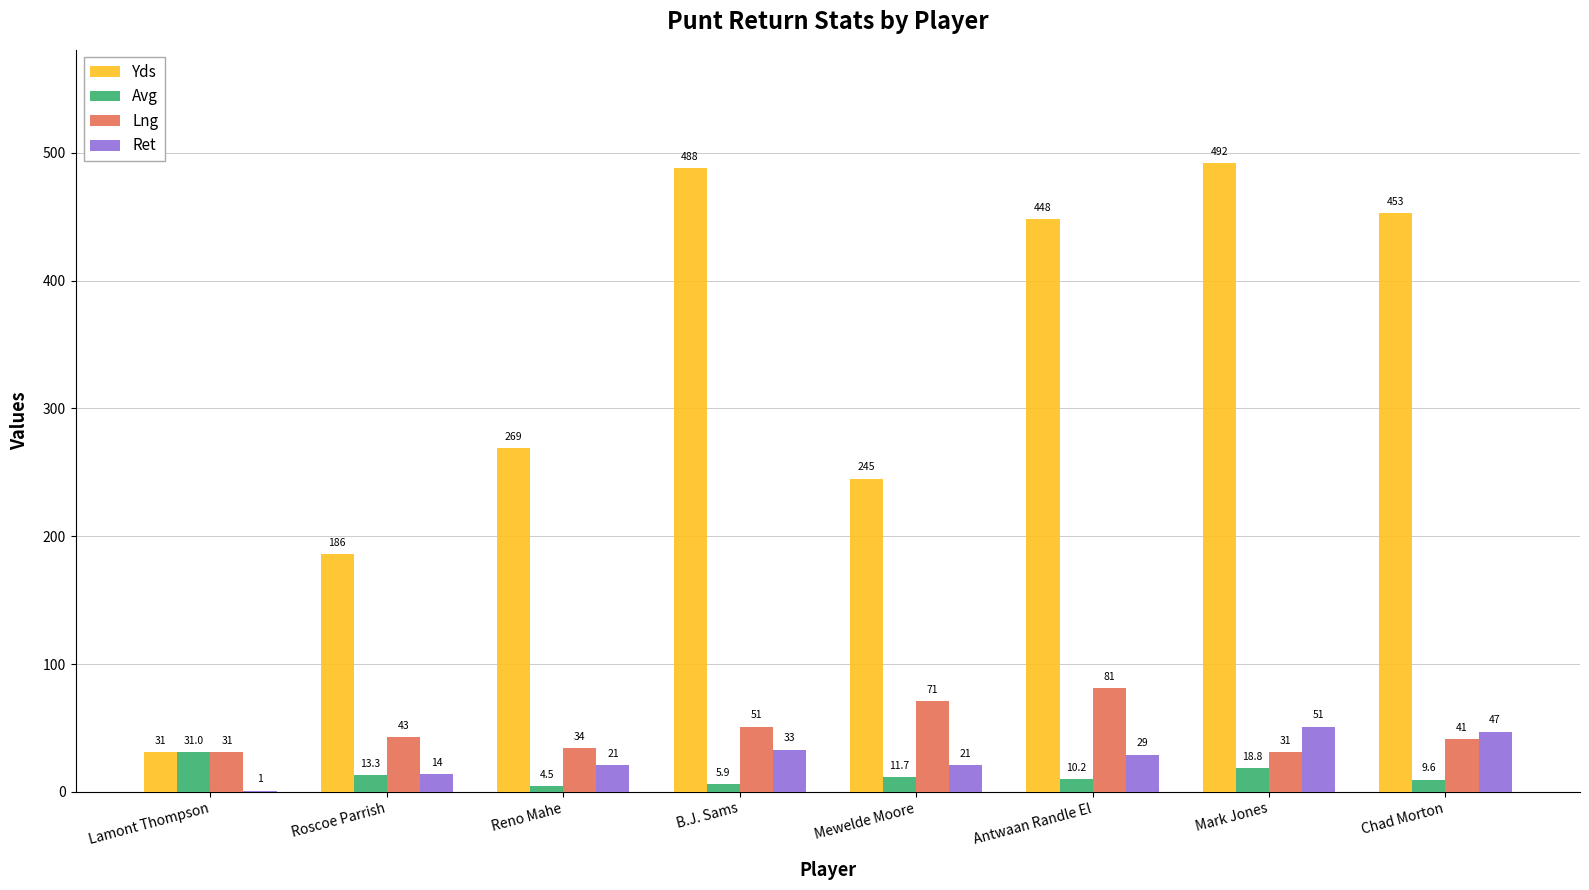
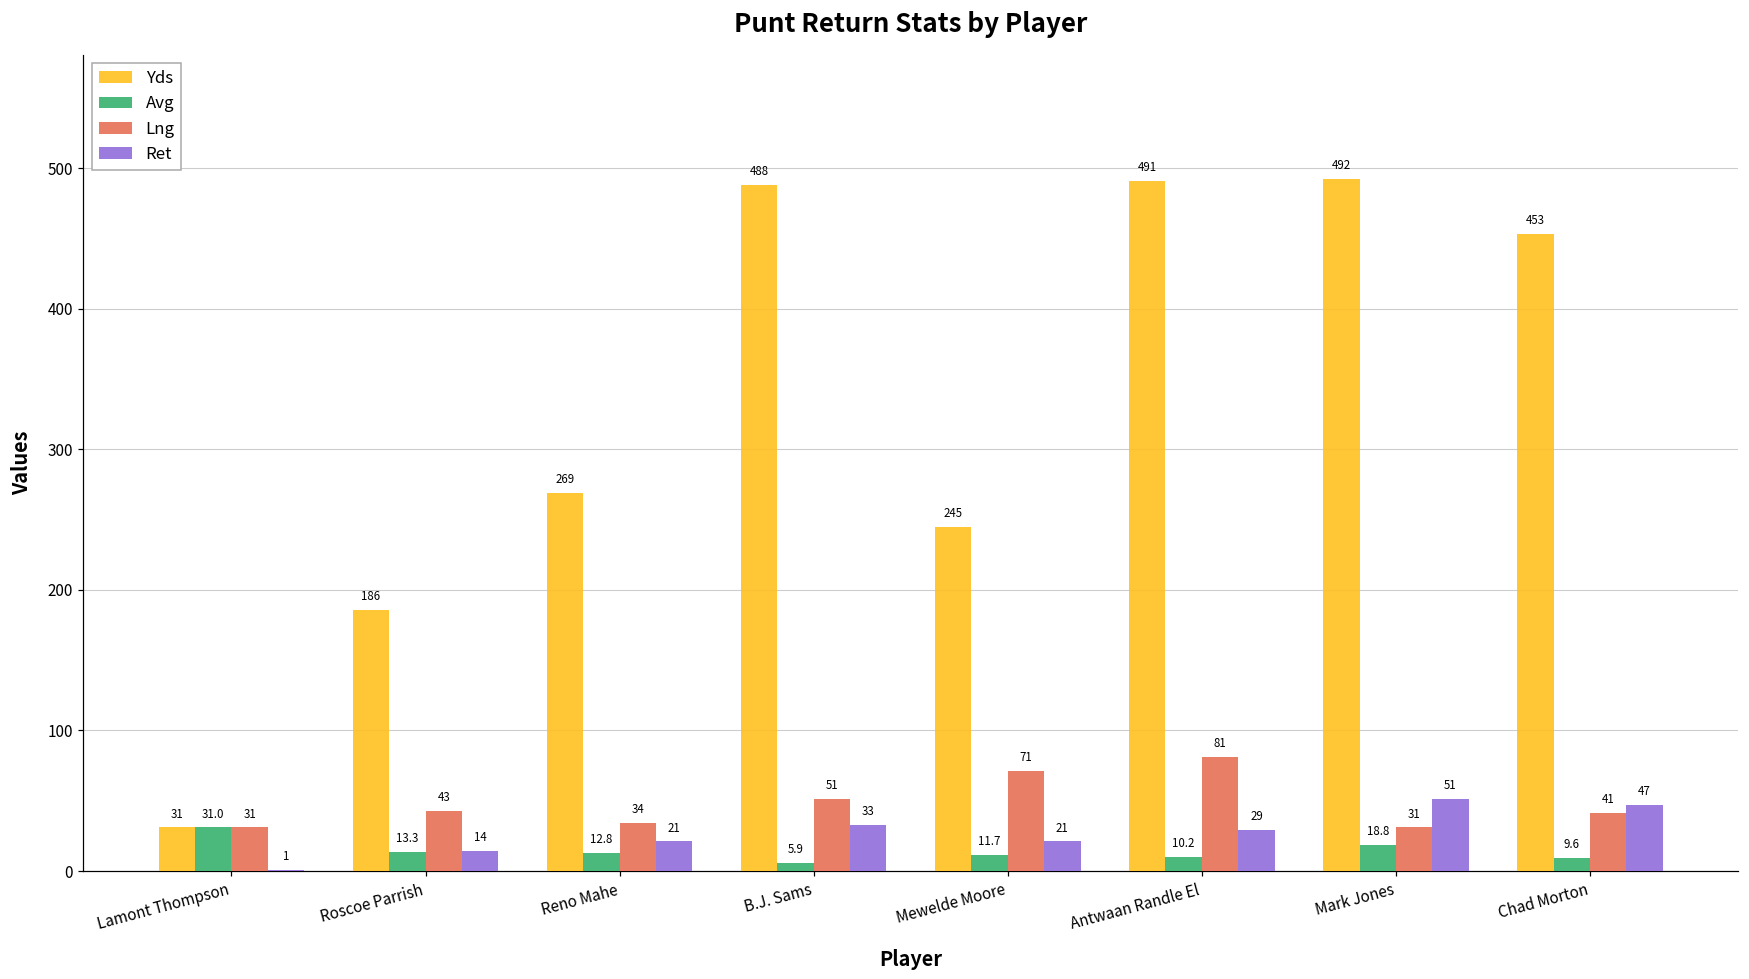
Avg, Reno Mahe: 4.5 -> 12.8
Yds, Antwaan Randle El: 448 -> 491
